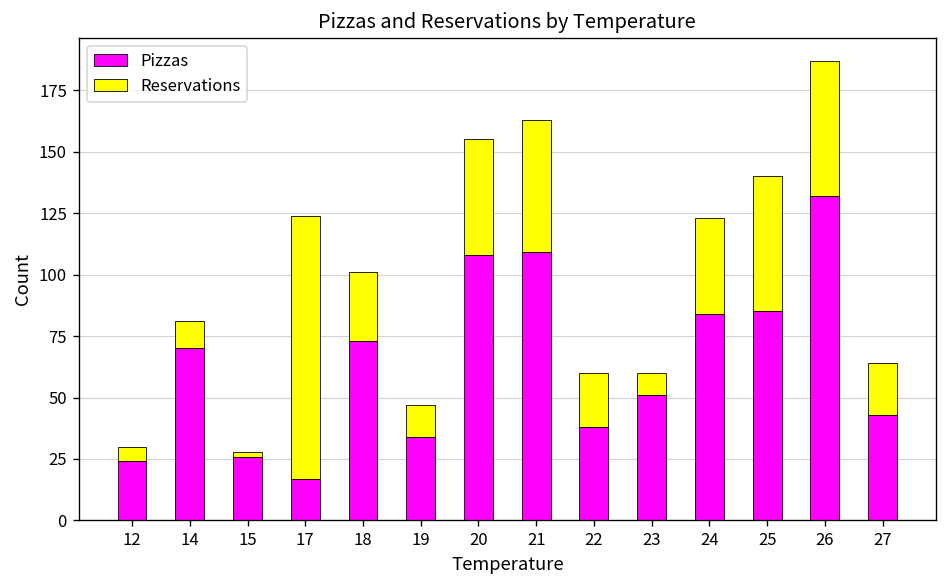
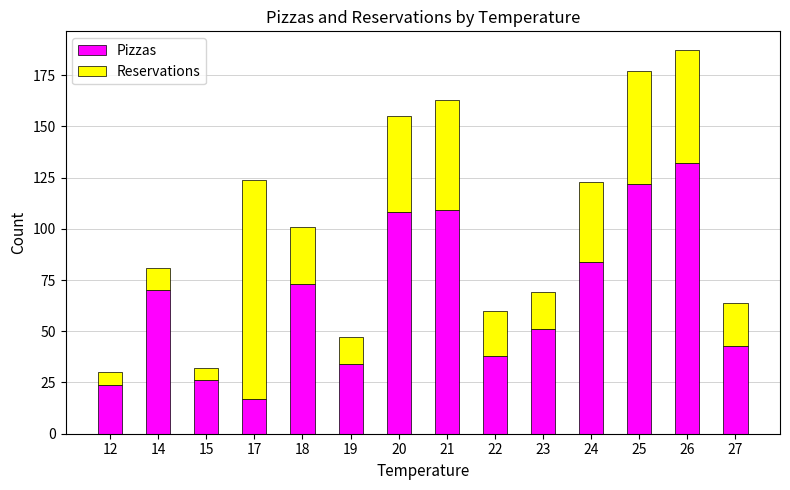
Reservations, 15: 2 -> 6
Reservations, 23: 9 -> 18
Pizzas, 25: 85 -> 122
